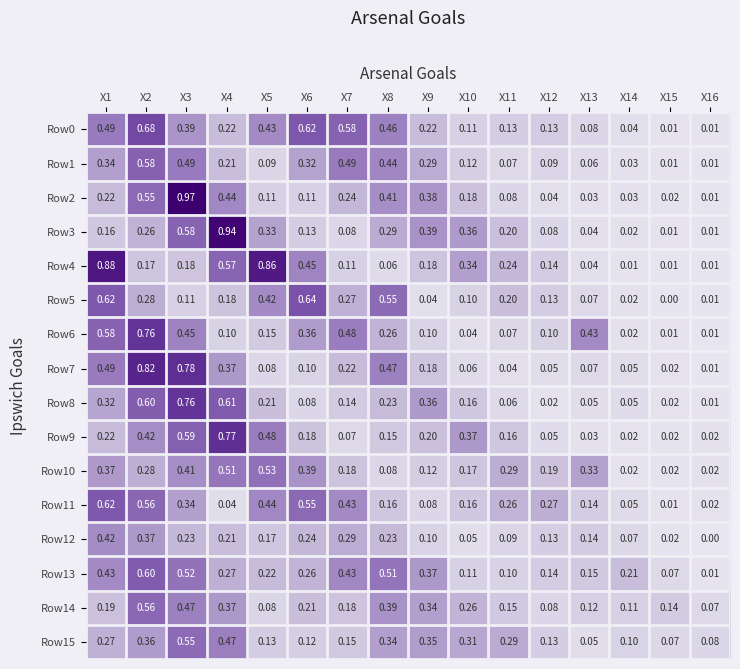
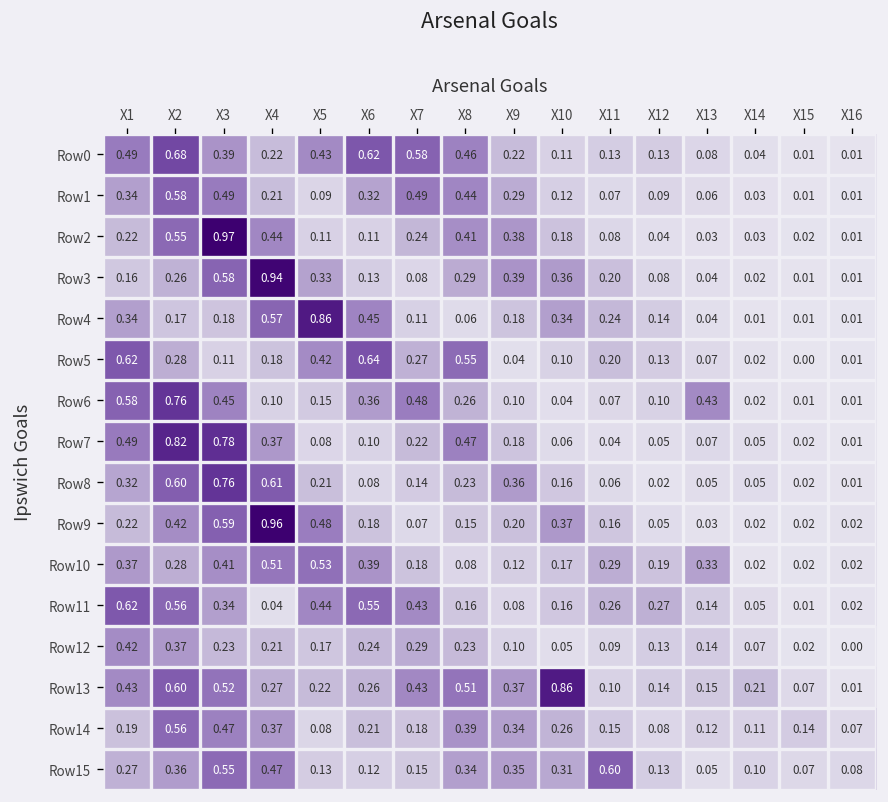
Row4, X1: 0.88 -> 0.34
Row9, X4: 0.77 -> 0.96
Row13, X10: 0.11 -> 0.86
Row15, X11: 0.29 -> 0.60
